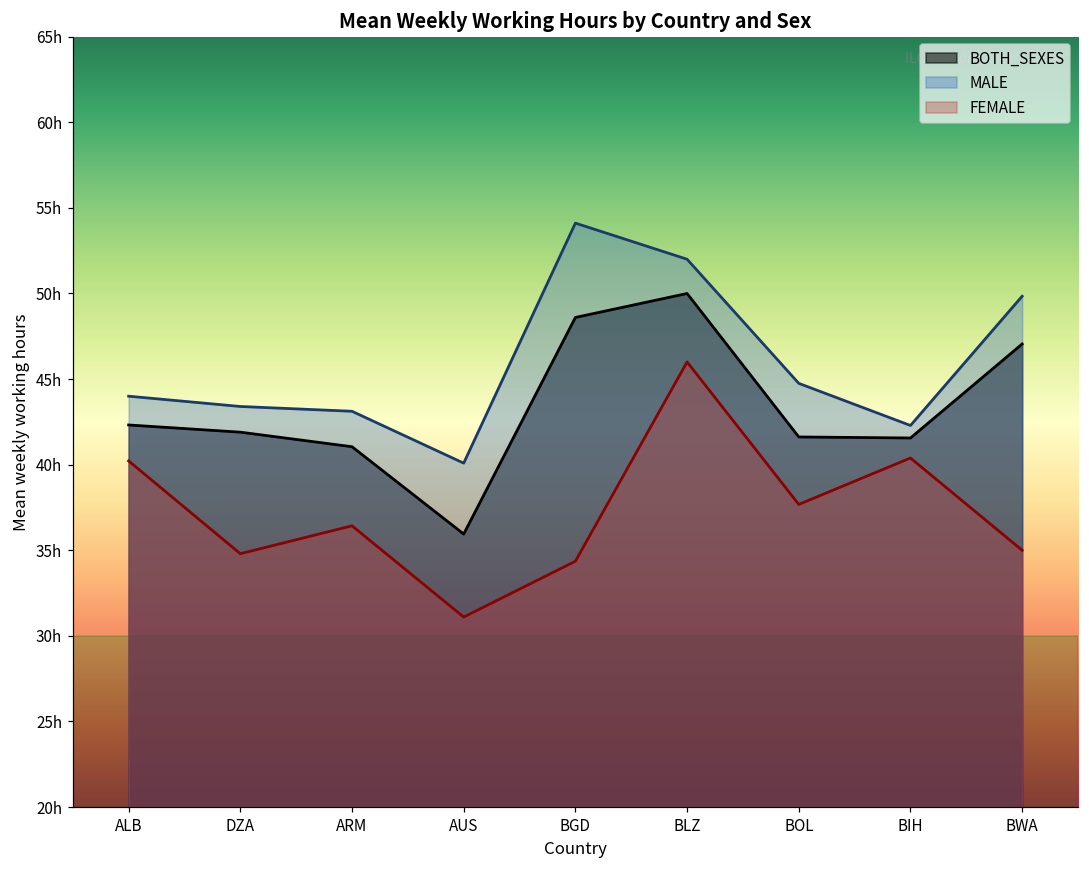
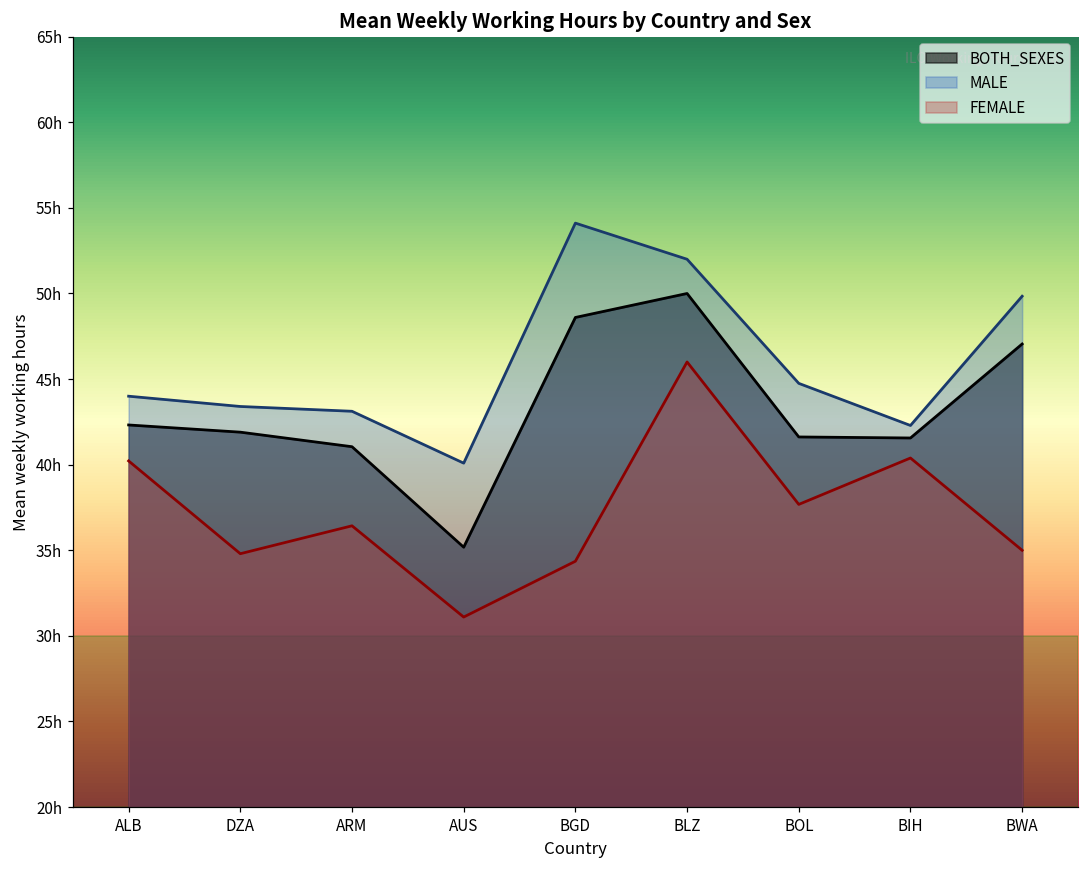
BOTH_SEXES, AUS: 36.0h -> 35.2h
